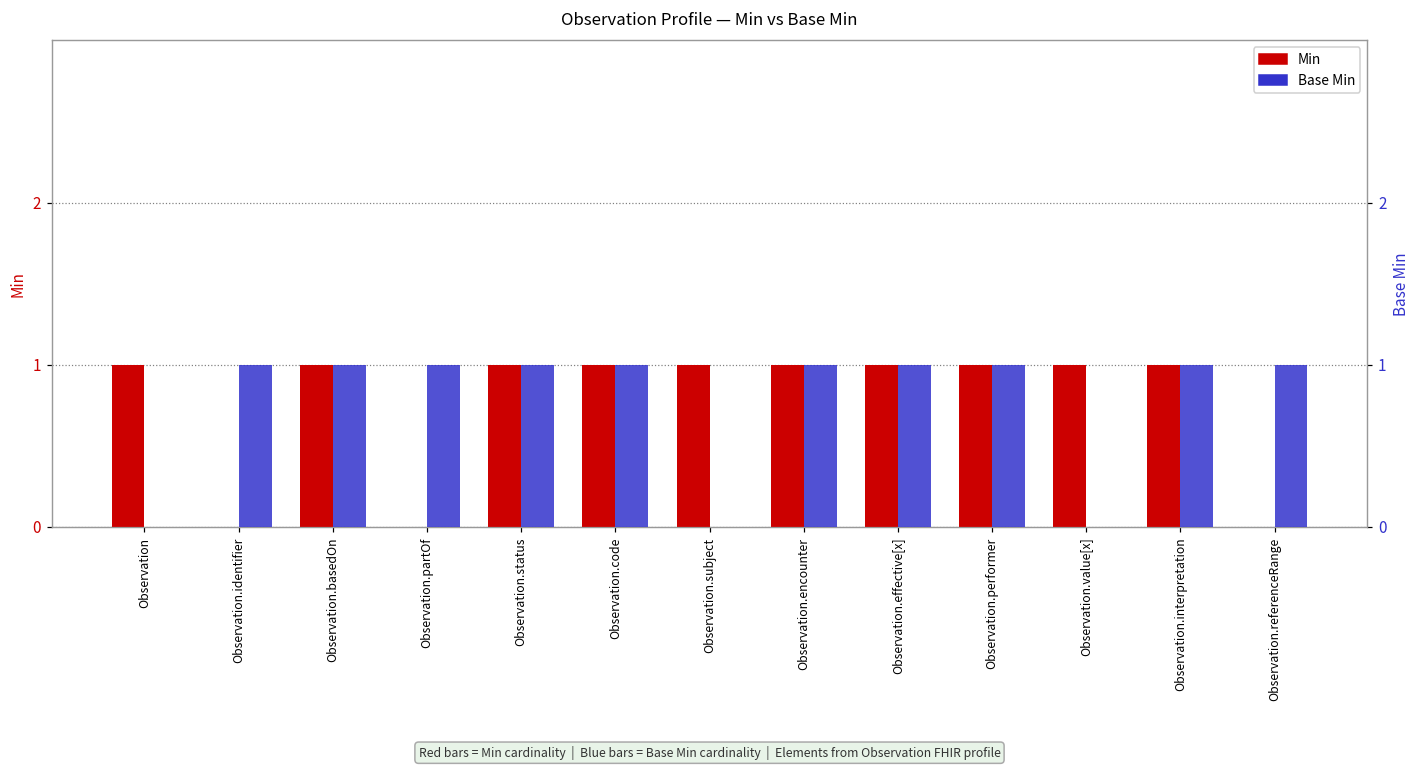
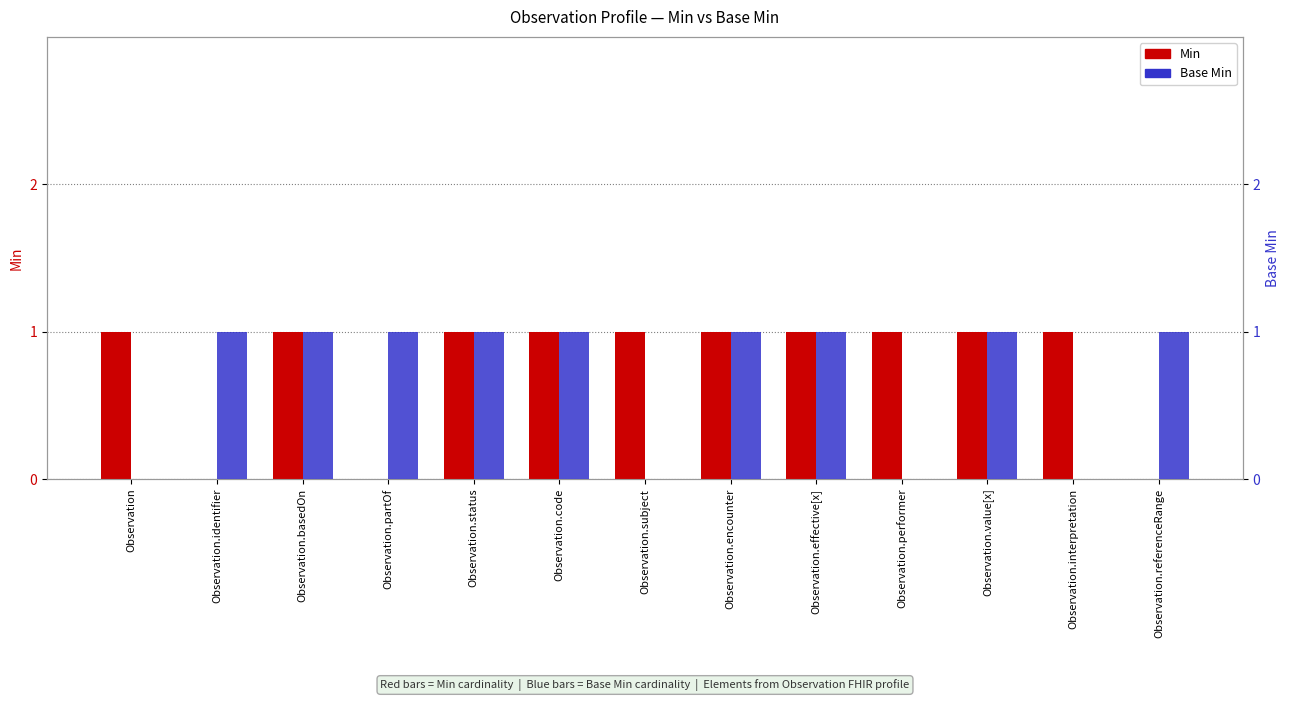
Base Min, Observation.performer: 1 -> 0
Base Min, Observation.value[x]: 0 -> 1
Base Min, Observation.interpretation: 1 -> 0
